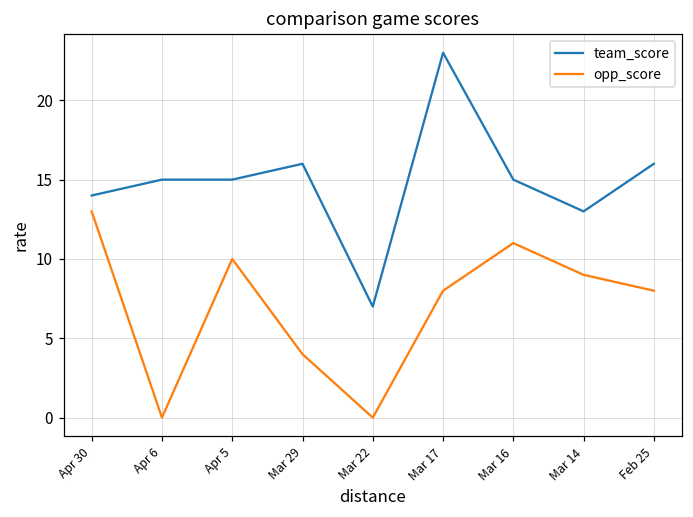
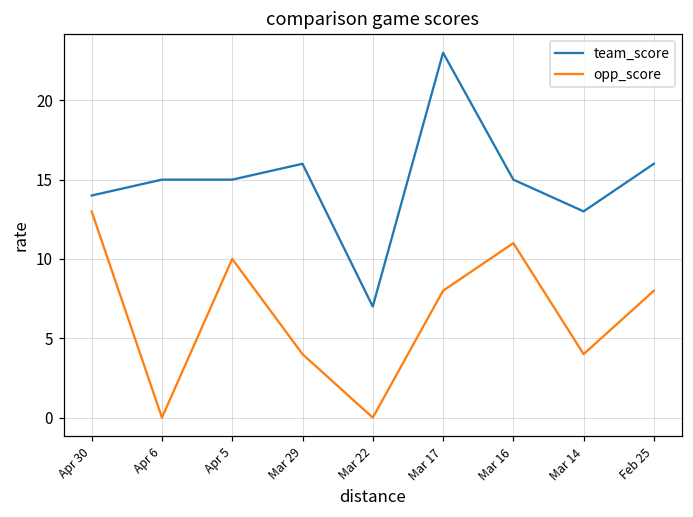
opp_score, Mar 14: 9 -> 4
